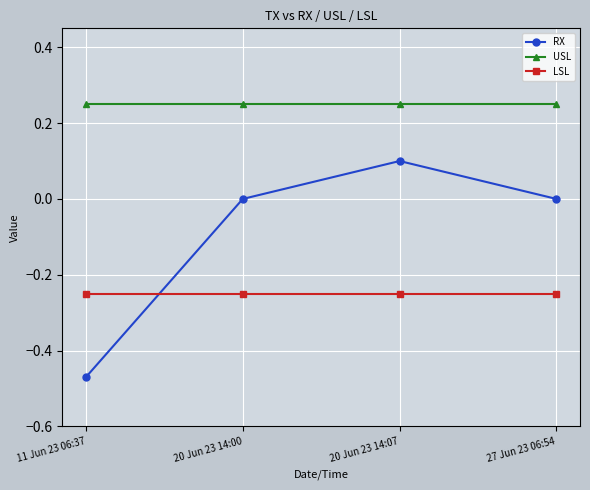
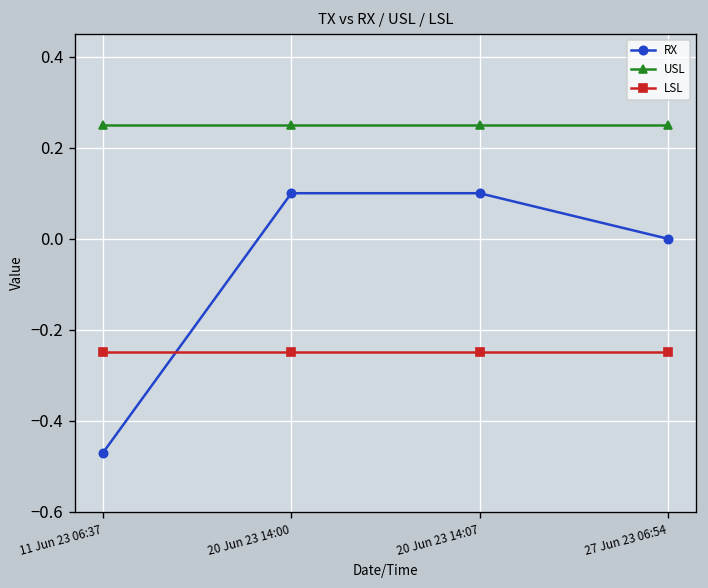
RX, 20 Jun 23 14:00: 0.0 -> 0.1
